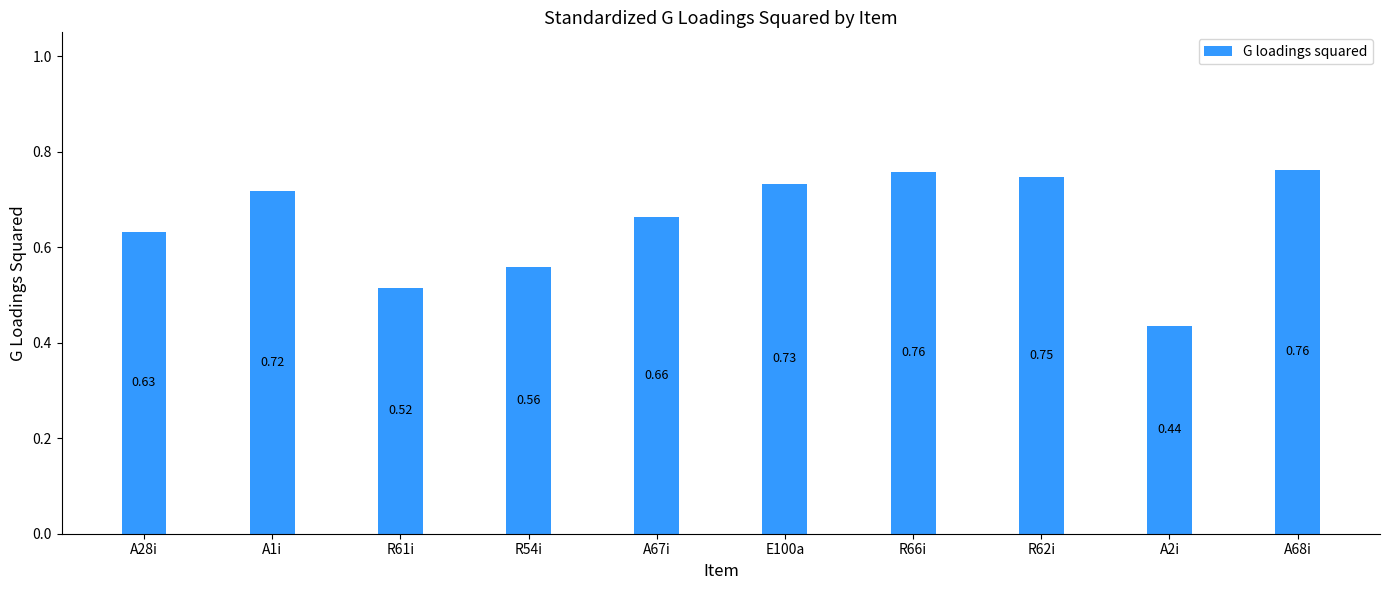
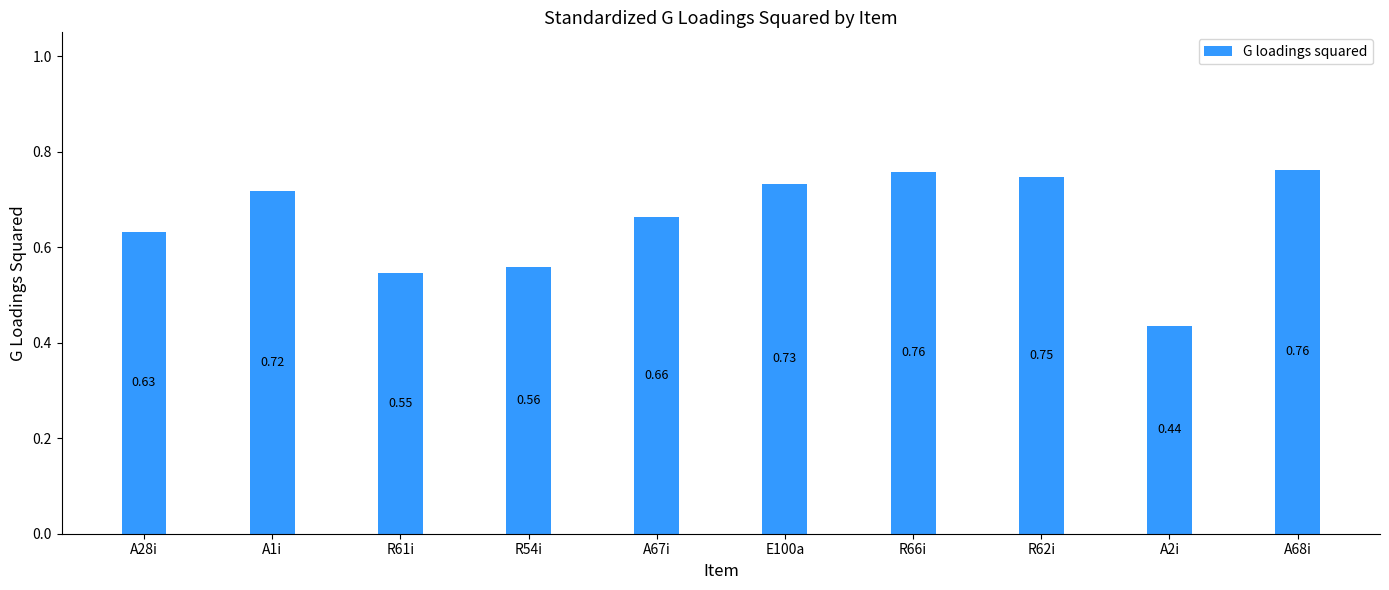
R61i: 0.52 -> 0.55
